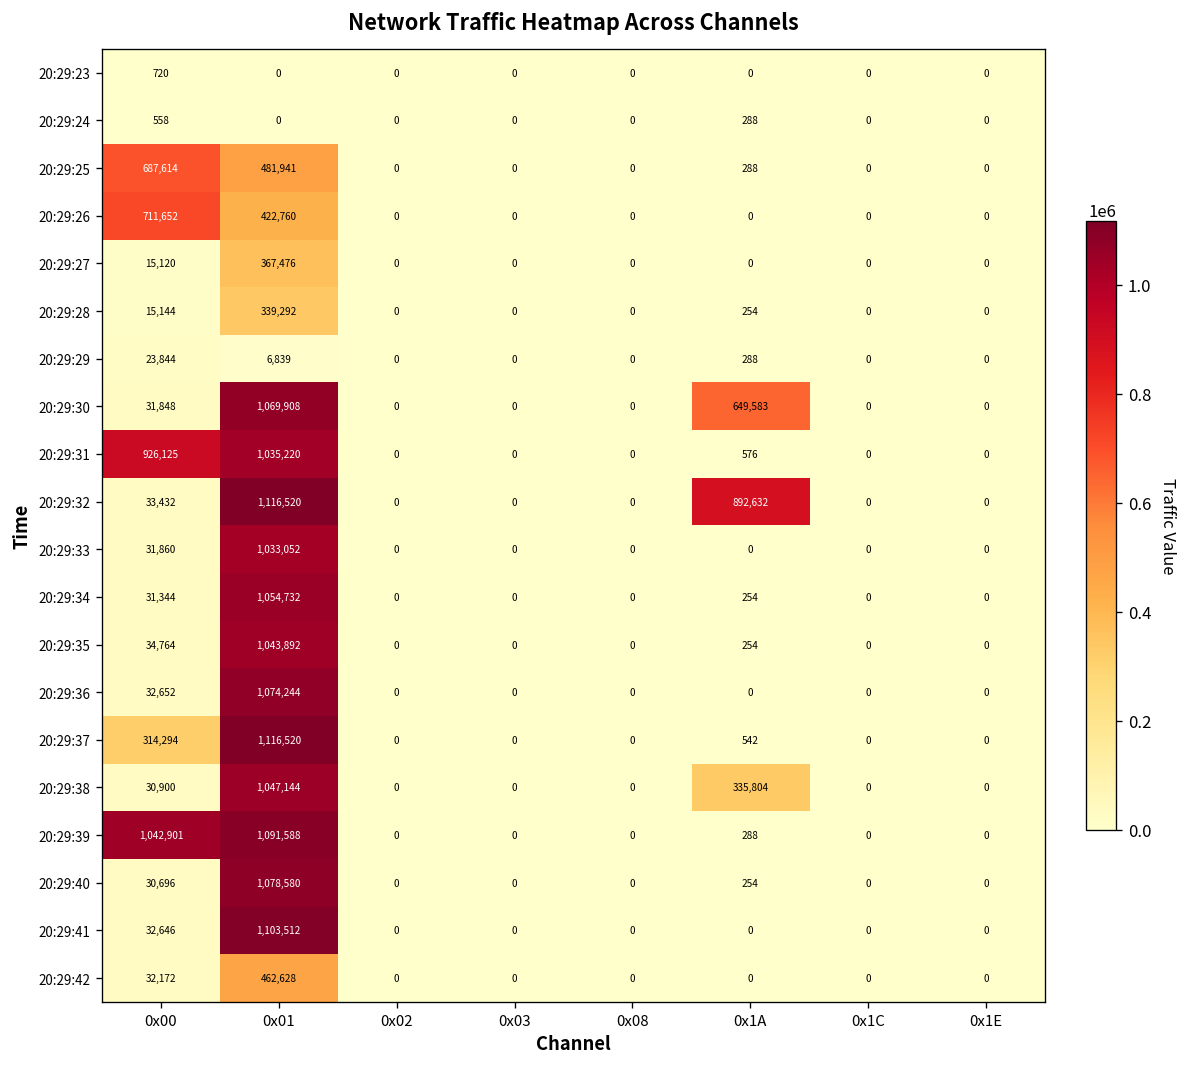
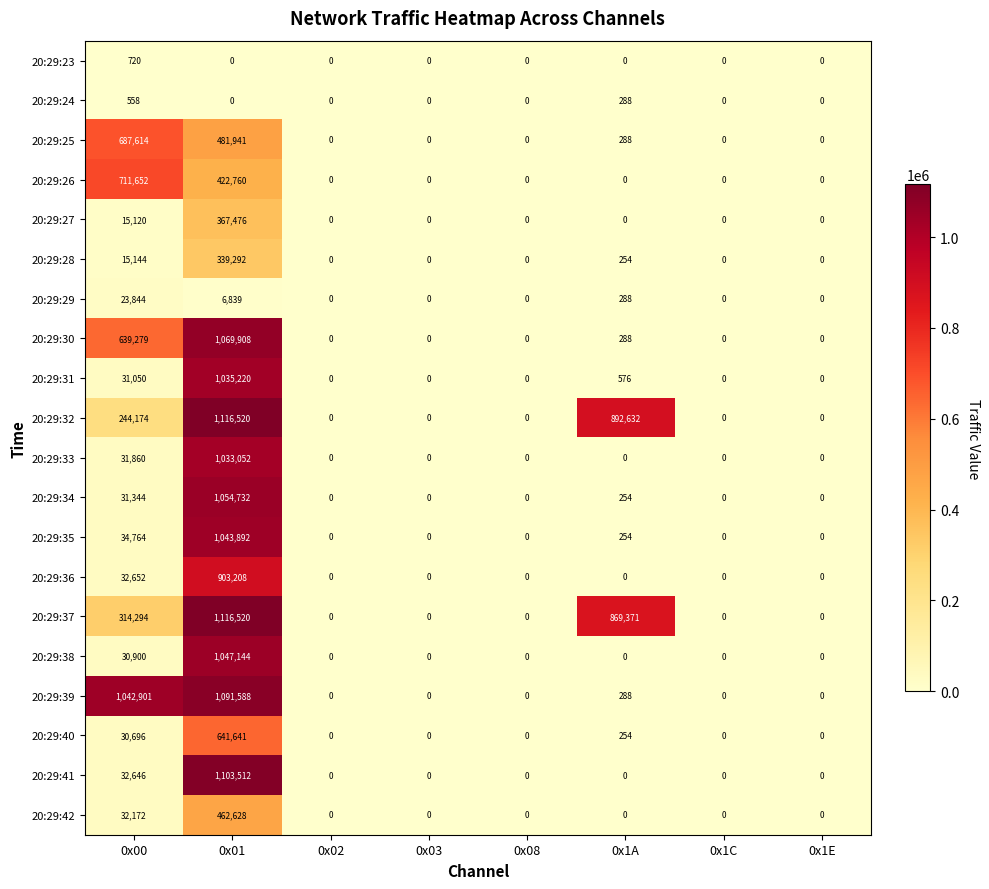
20:29:30, 0x00: 31,848 -> 639,279
20:29:30, 0x1A: 649,583 -> 288
20:29:31, 0x00: 926,125 -> 31,050
20:29:32, 0x00: 33,432 -> 244,174
20:29:36, 0x01: 1,074,244 -> 903,208
20:29:37, 0x1A: 542 -> 869,371
20:29:38, 0x1A: 335,804 -> 0
20:29:40, 0x01: 1,078,580 -> 641,641
